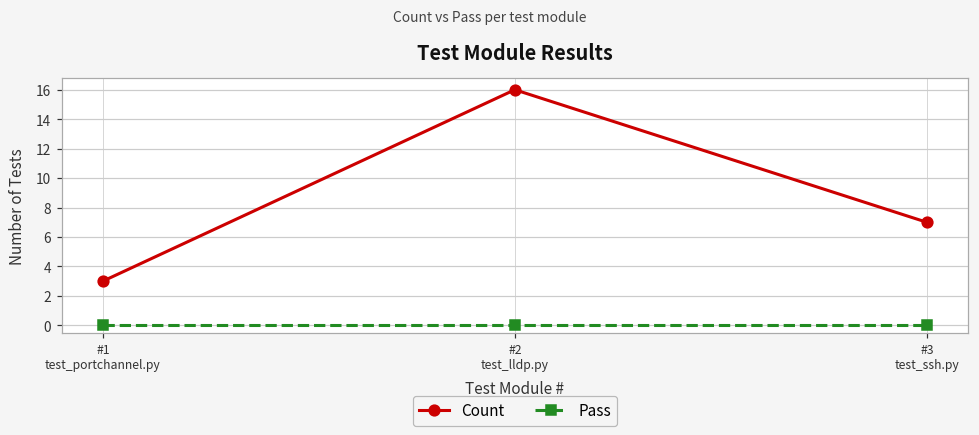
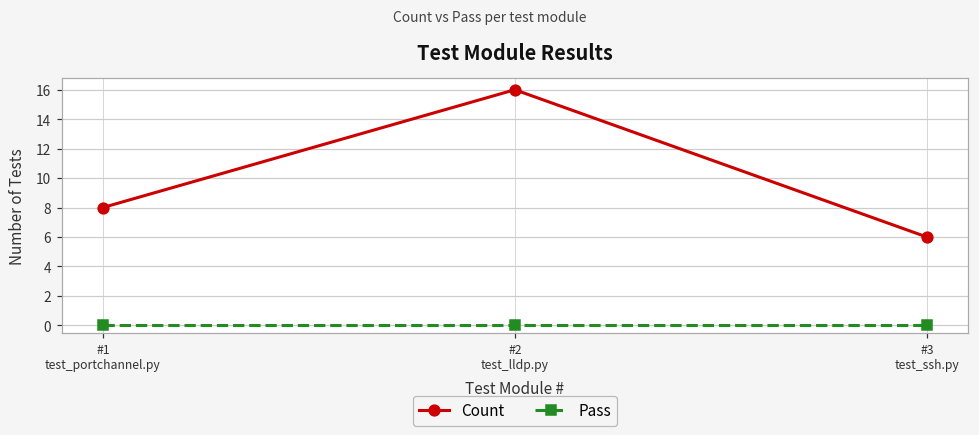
Count, #1 test_portchannel.py: 3 -> 8
Count, #3 test_ssh.py: 7 -> 6
